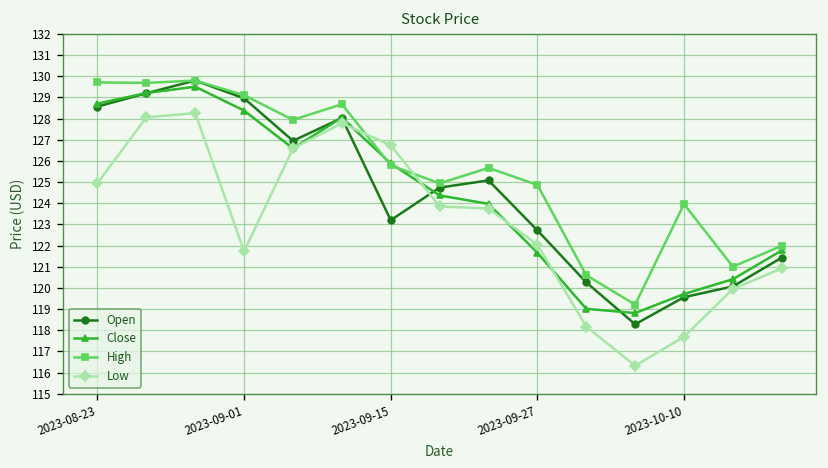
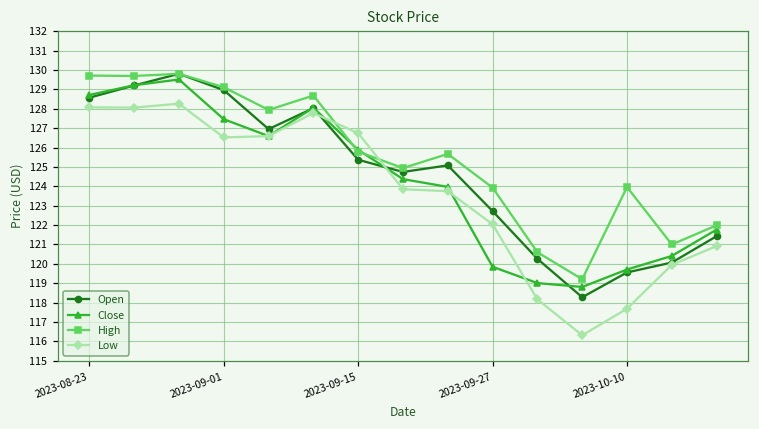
Low, 2023-08-23: 125.0 -> 128.1
Close, 2023-09-01: 128.4 -> 127.5
Low, 2023-09-01: 121.7 -> 126.5
Open, 2023-09-15: 123.2 -> 125.4
Close, 2023-09-27: 121.7 -> 119.9
High, 2023-09-27: 124.9 -> 123.9
